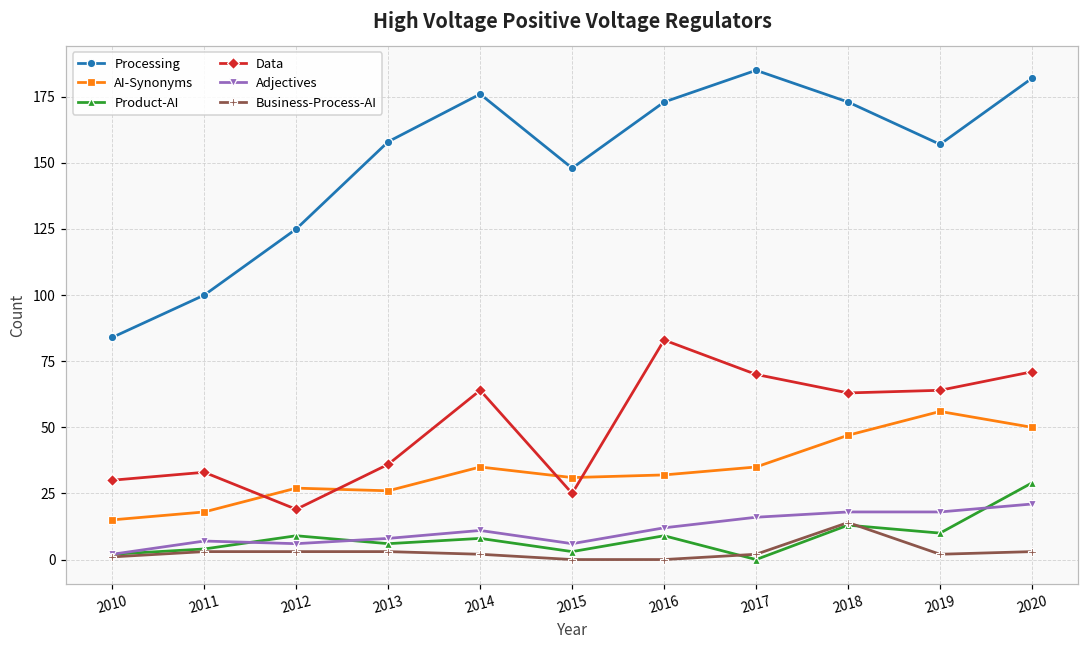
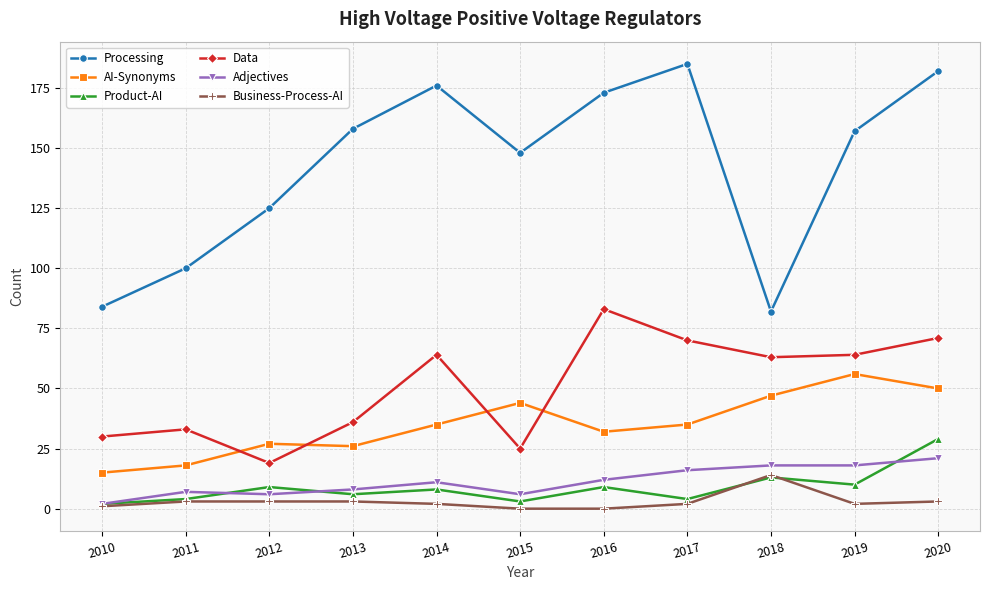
AI-Synonyms, 2015: 31 -> 44
Product-AI, 2017: 0 -> 4
Processing, 2018: 173 -> 82
